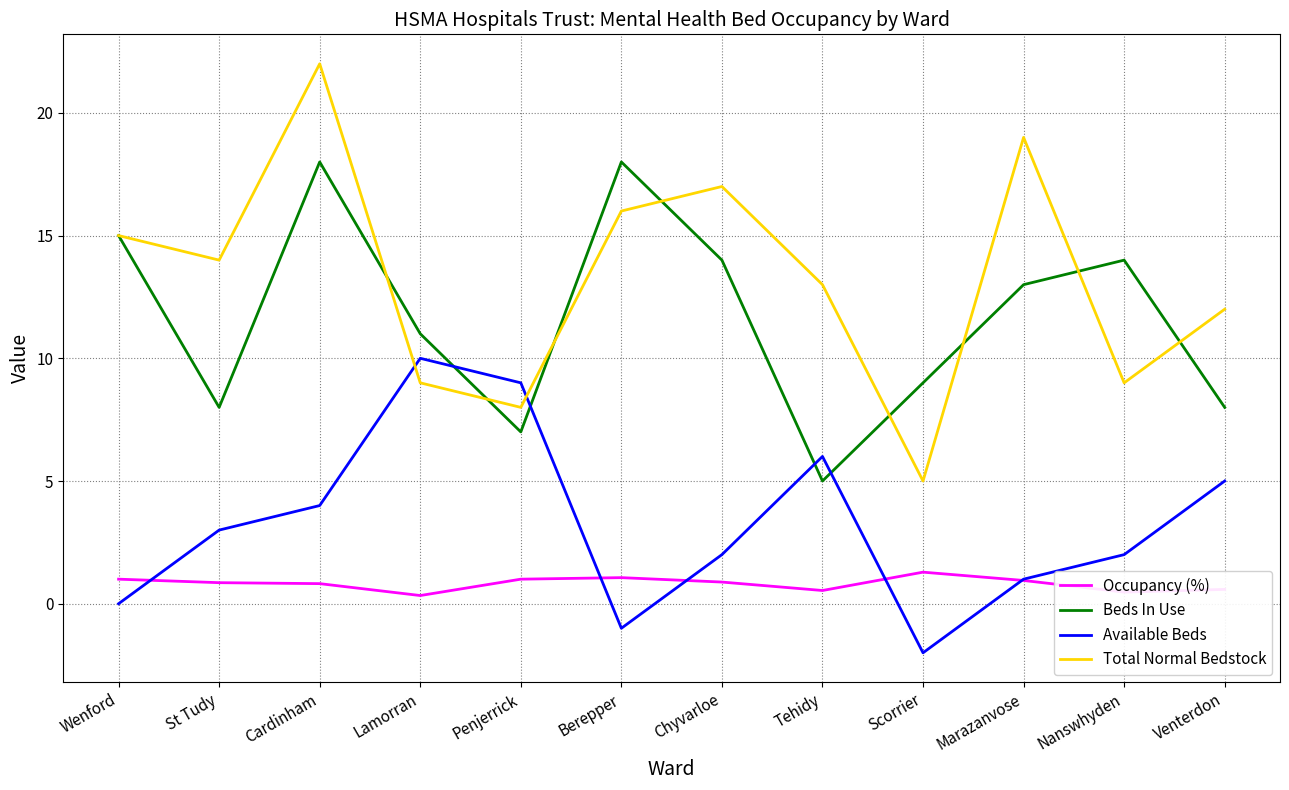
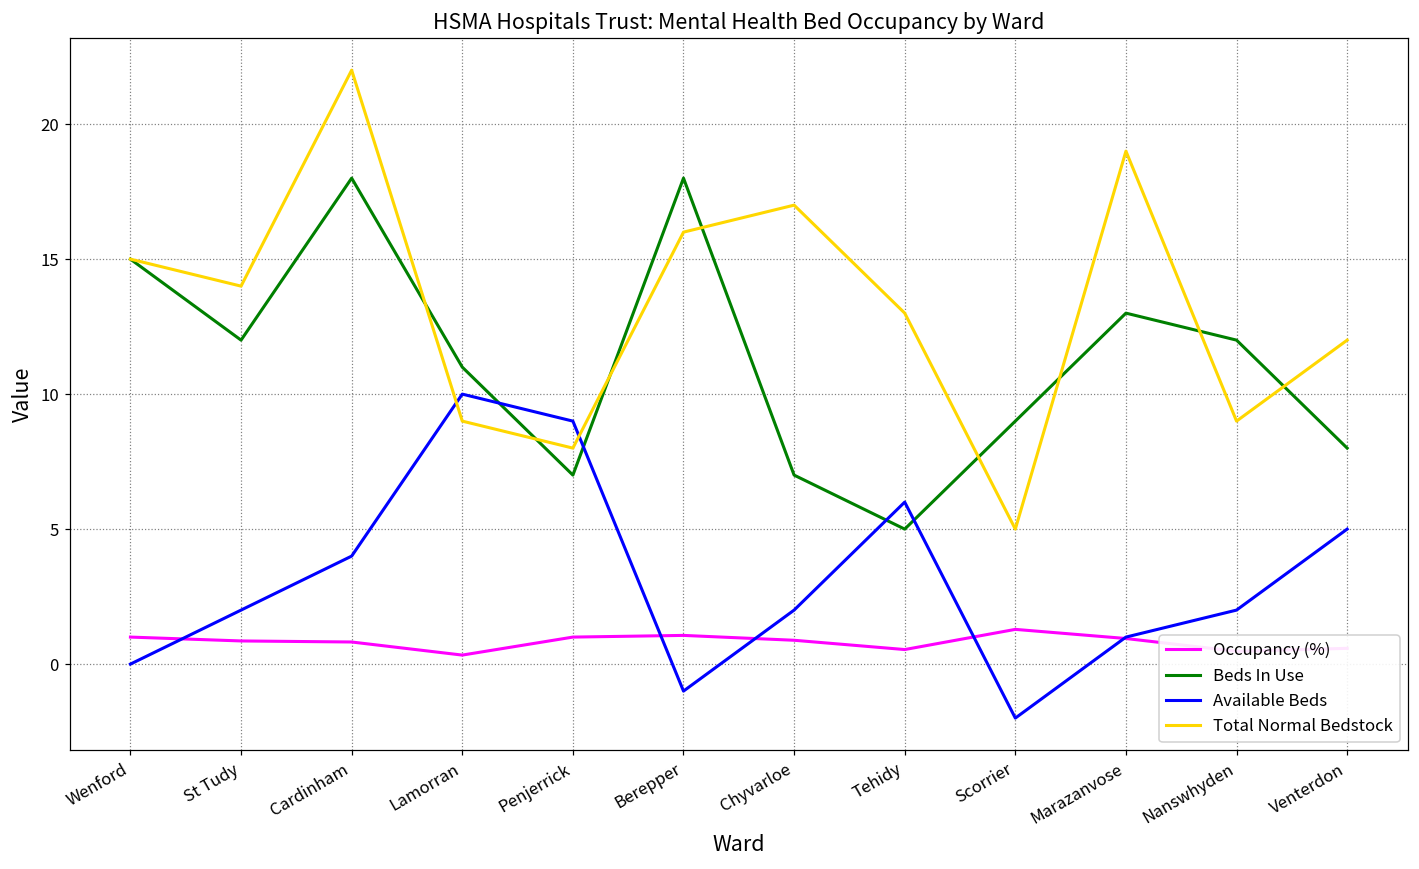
Beds In Use, St Tudy: 8 -> 12
Available Beds, St Tudy: 3 -> 2
Beds In Use, Chyvarloe: 14 -> 7
Beds In Use, Nanswhyden: 14 -> 12
